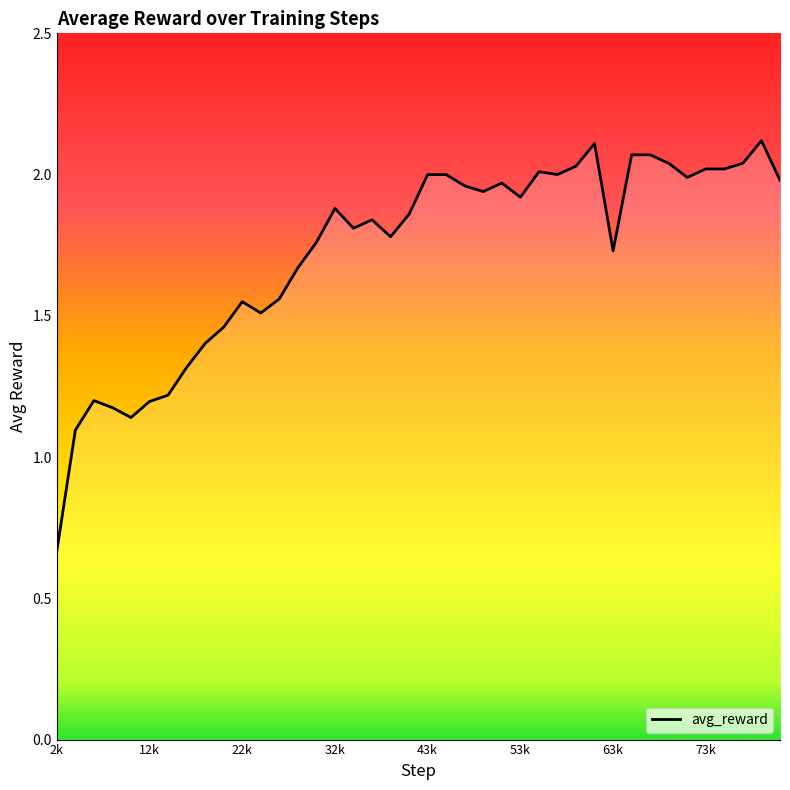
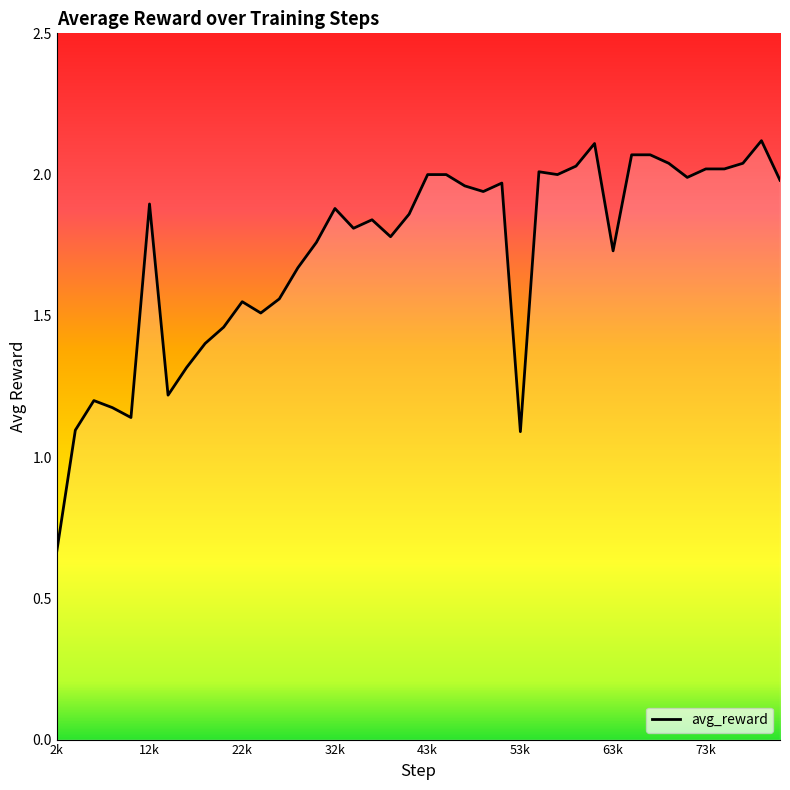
12k: 1.20 -> 1.90
53k: 1.92 -> 1.09
